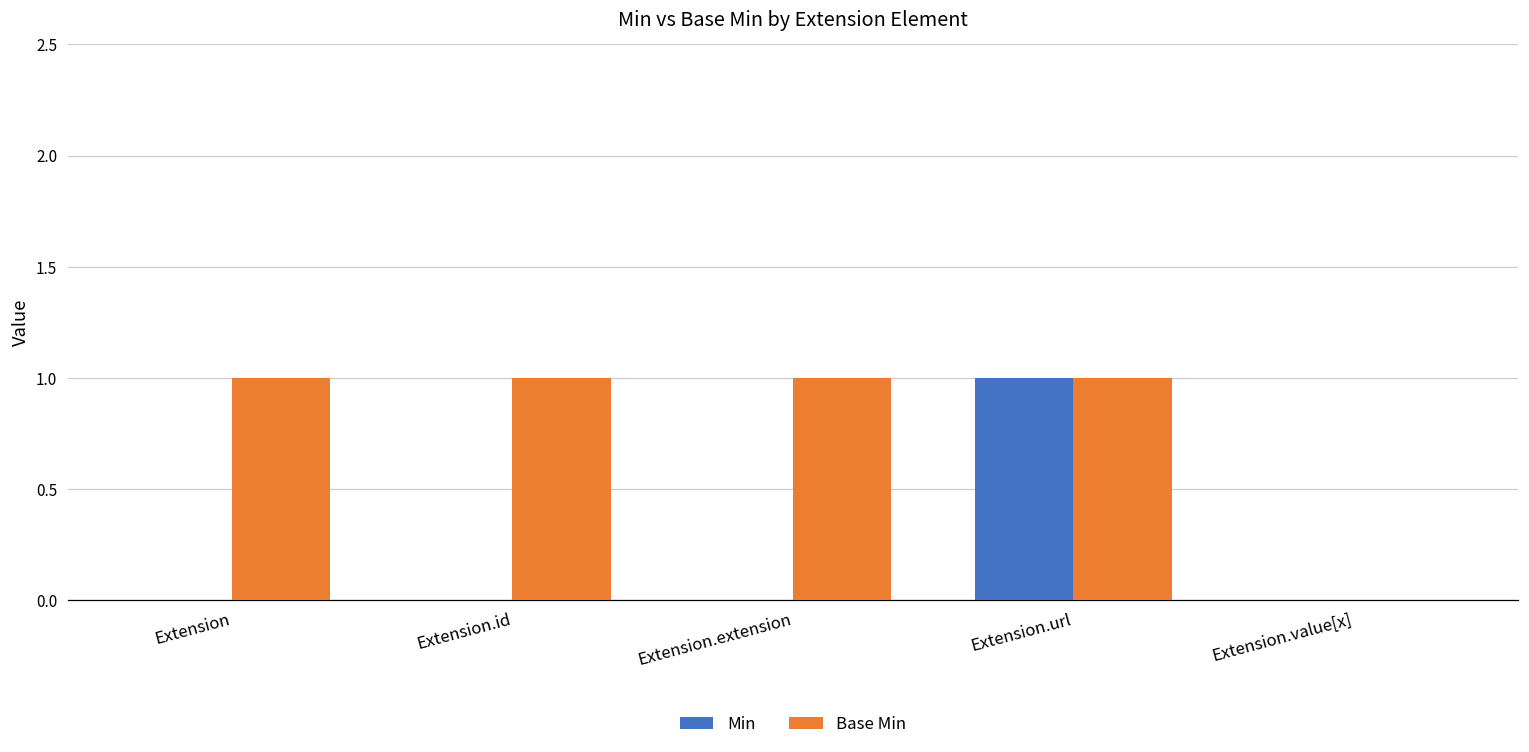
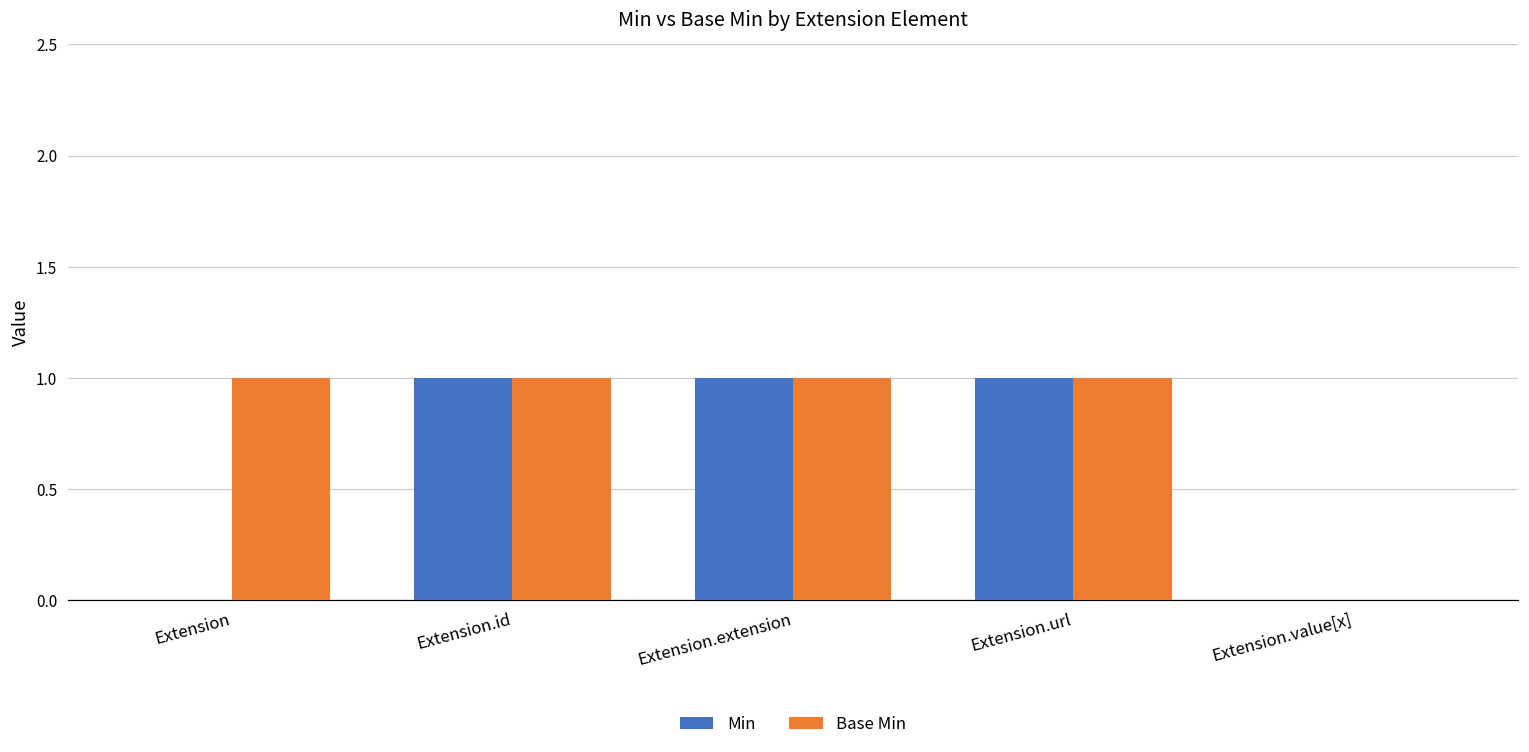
Min, Extension.id: 0 -> 1
Min, Extension.extension: 0 -> 1
